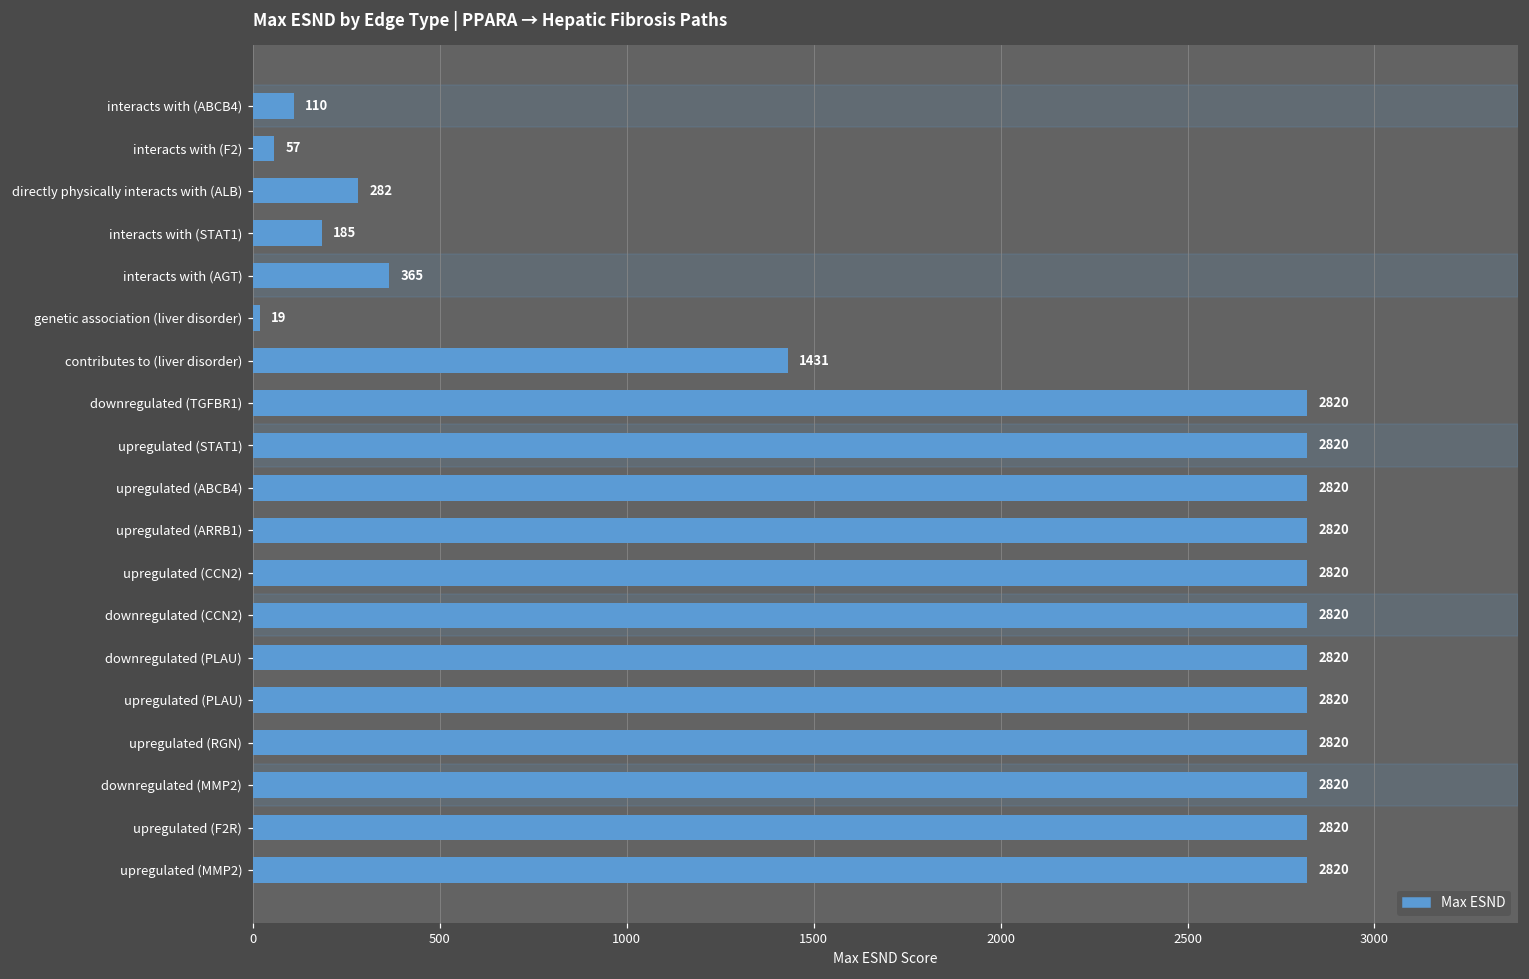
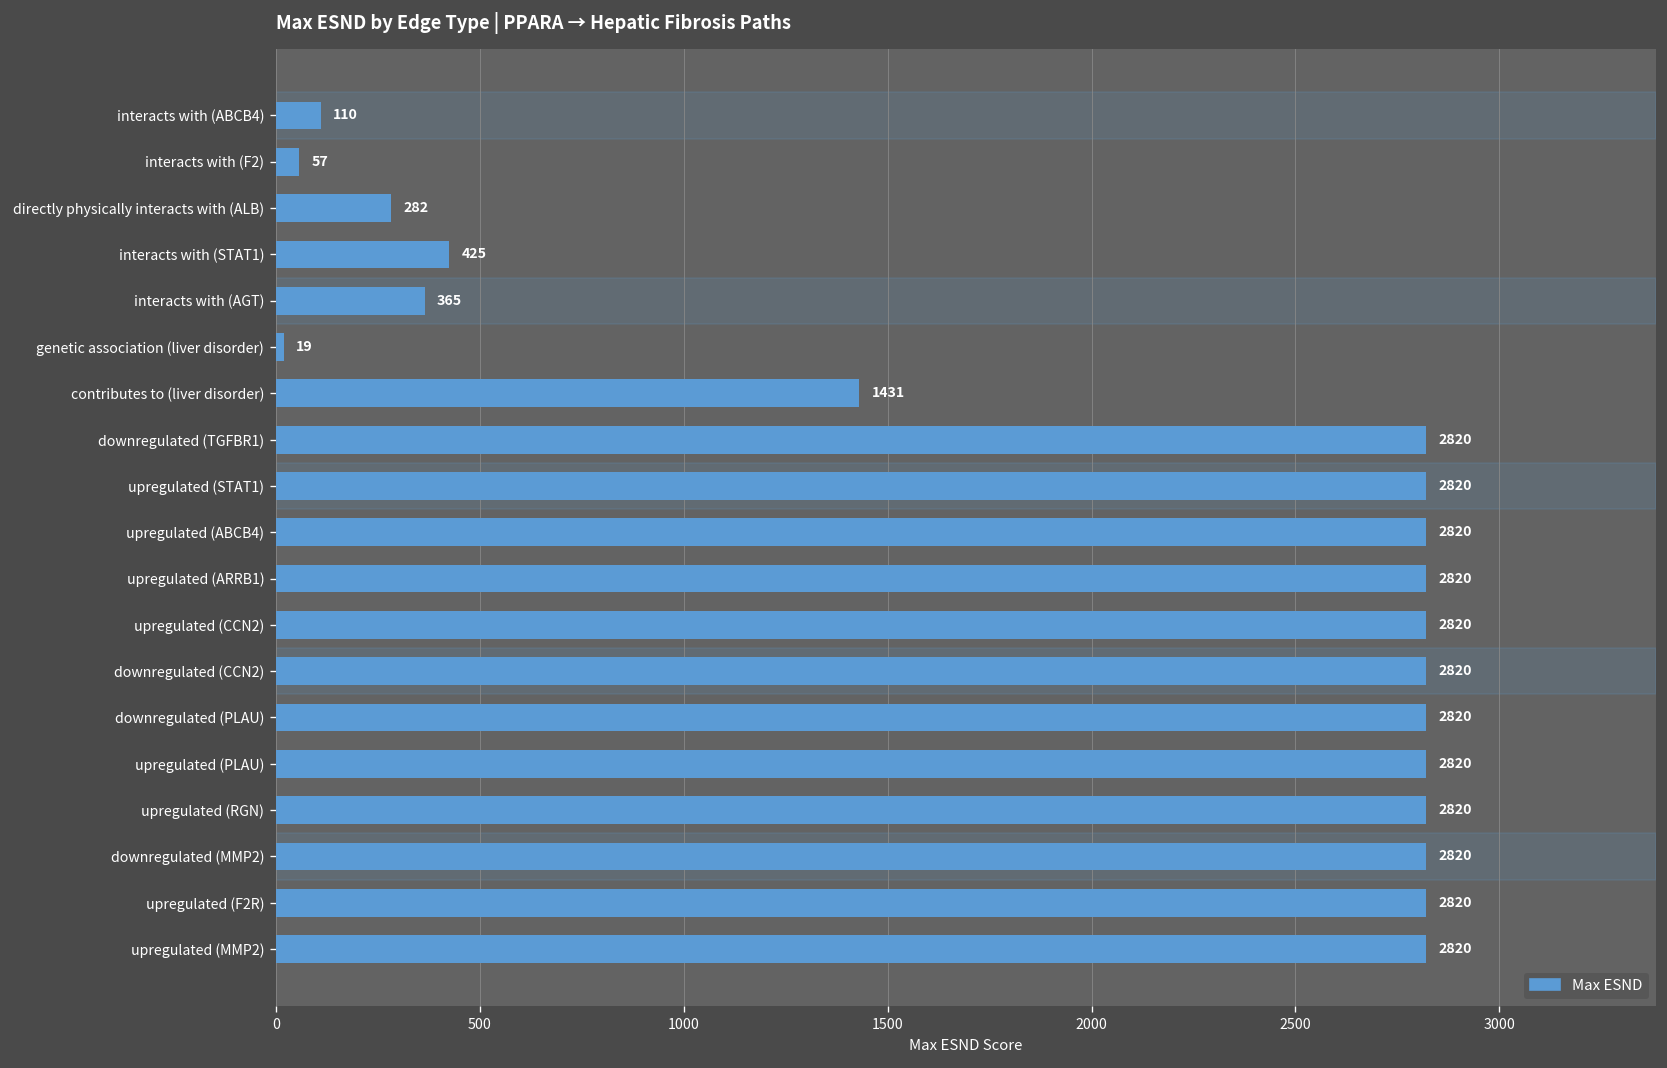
interacts with (STAT1): 185 -> 425
